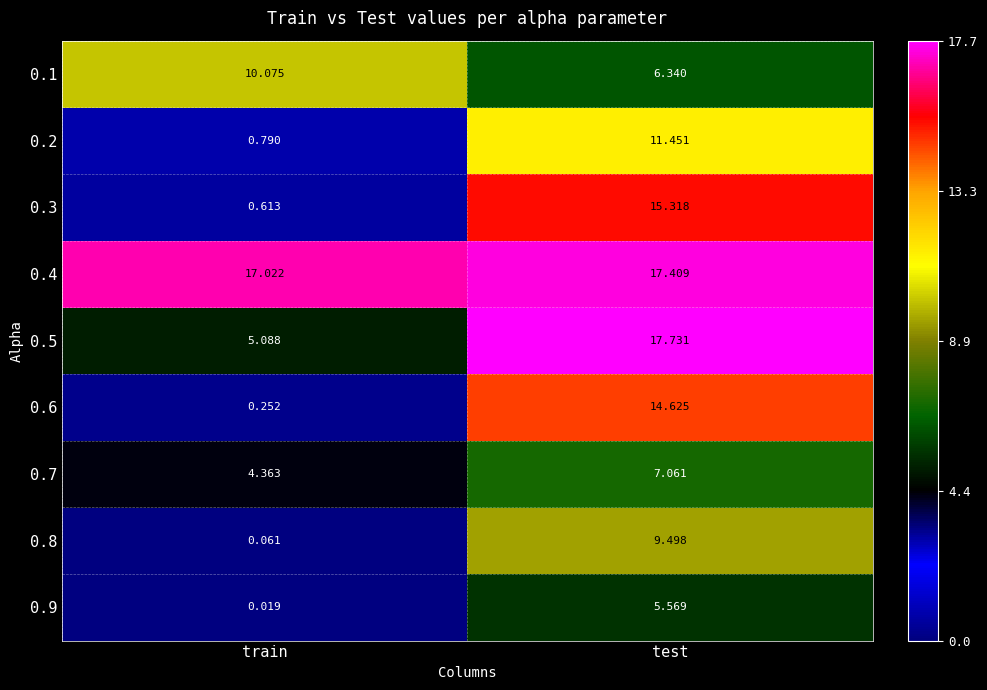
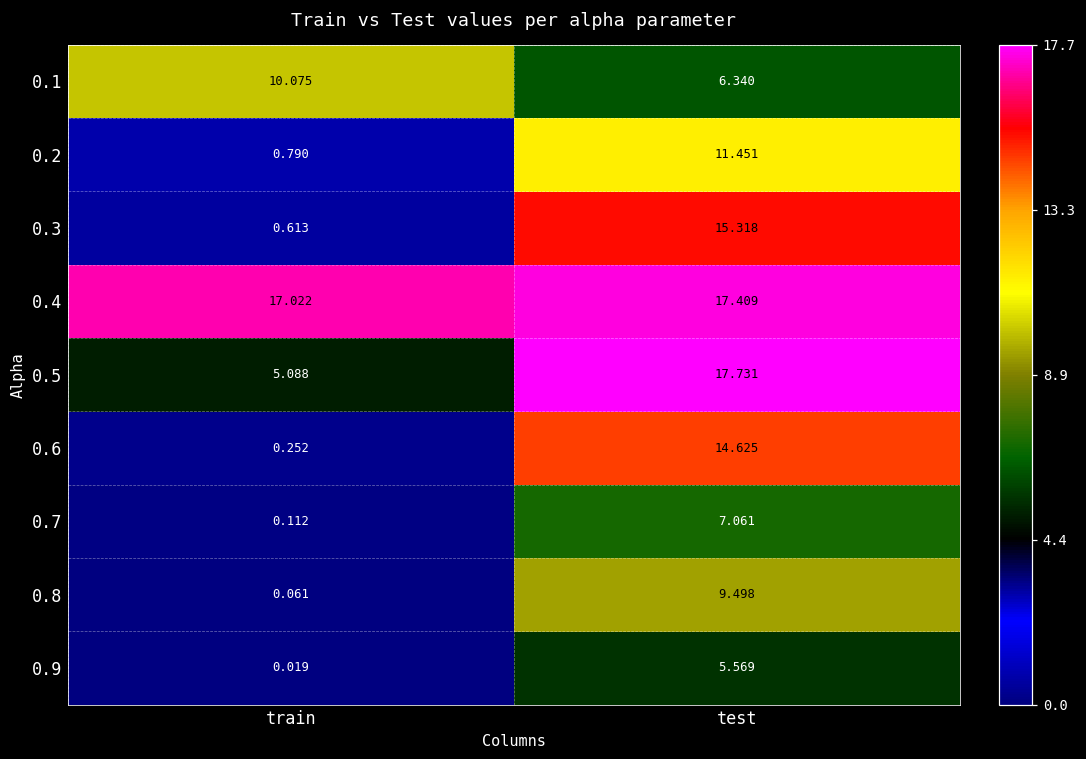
0.7, train: 4.363 -> 0.112
